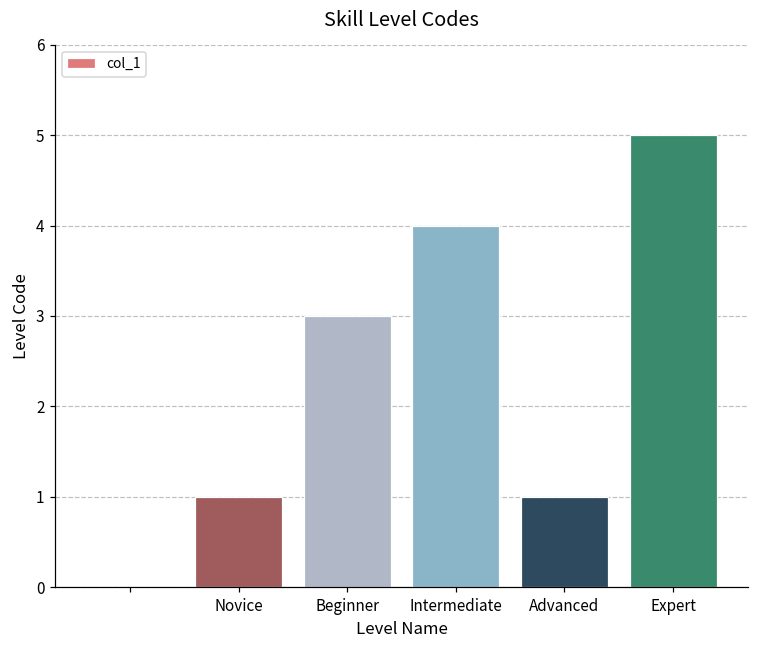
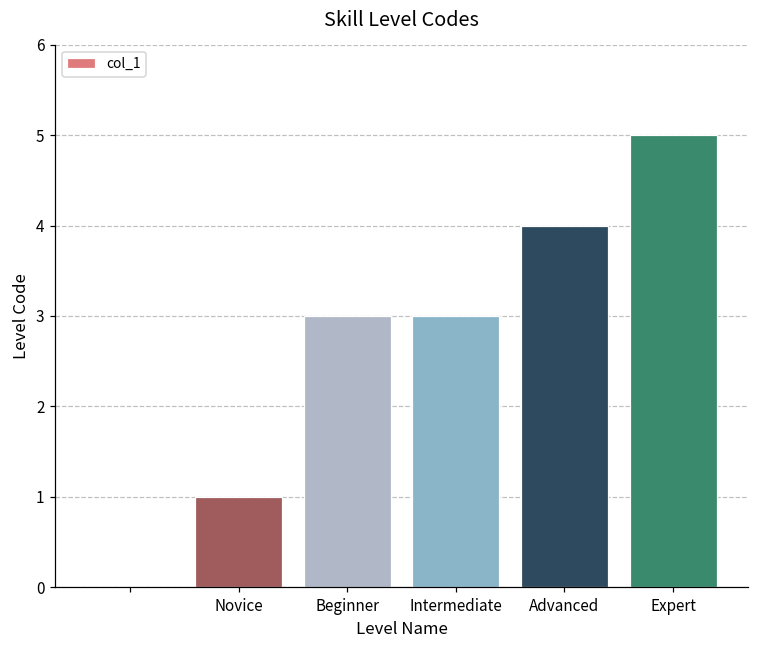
Intermediate: 4 -> 3
Advanced: 1 -> 4
